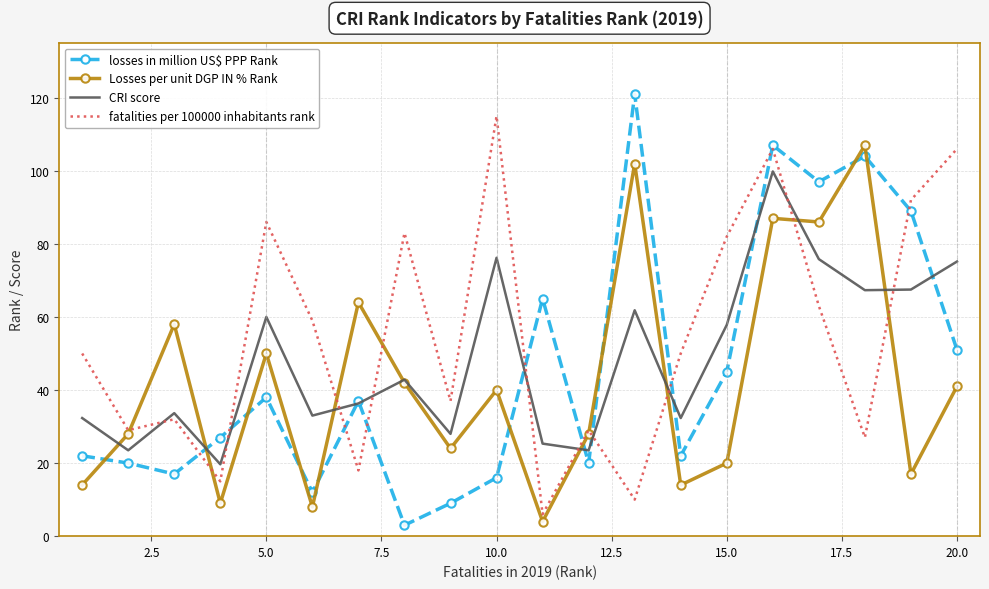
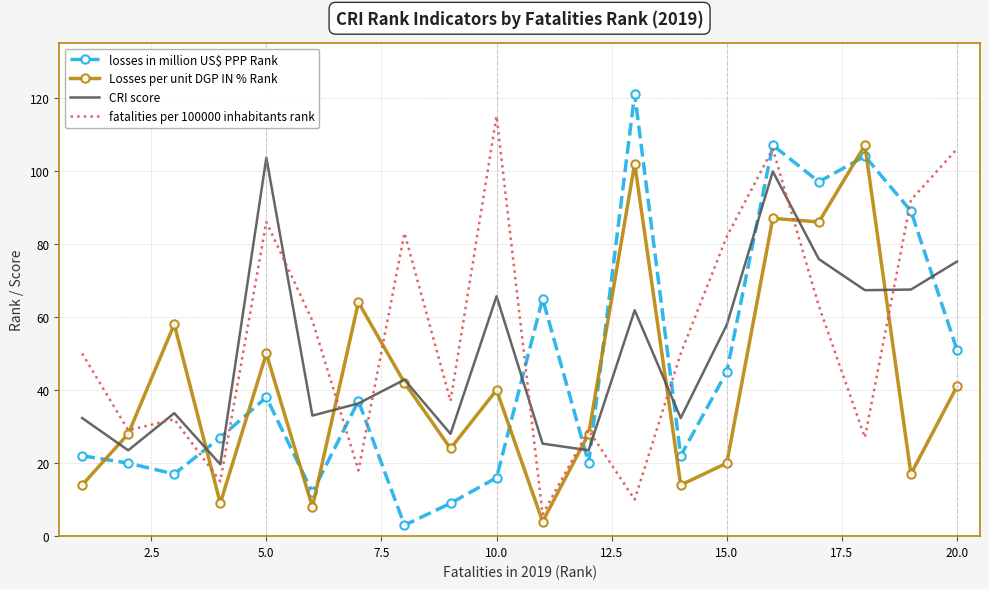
CRI score, 5.0: 60 -> 104
CRI score, 10.0: 76 -> 66
